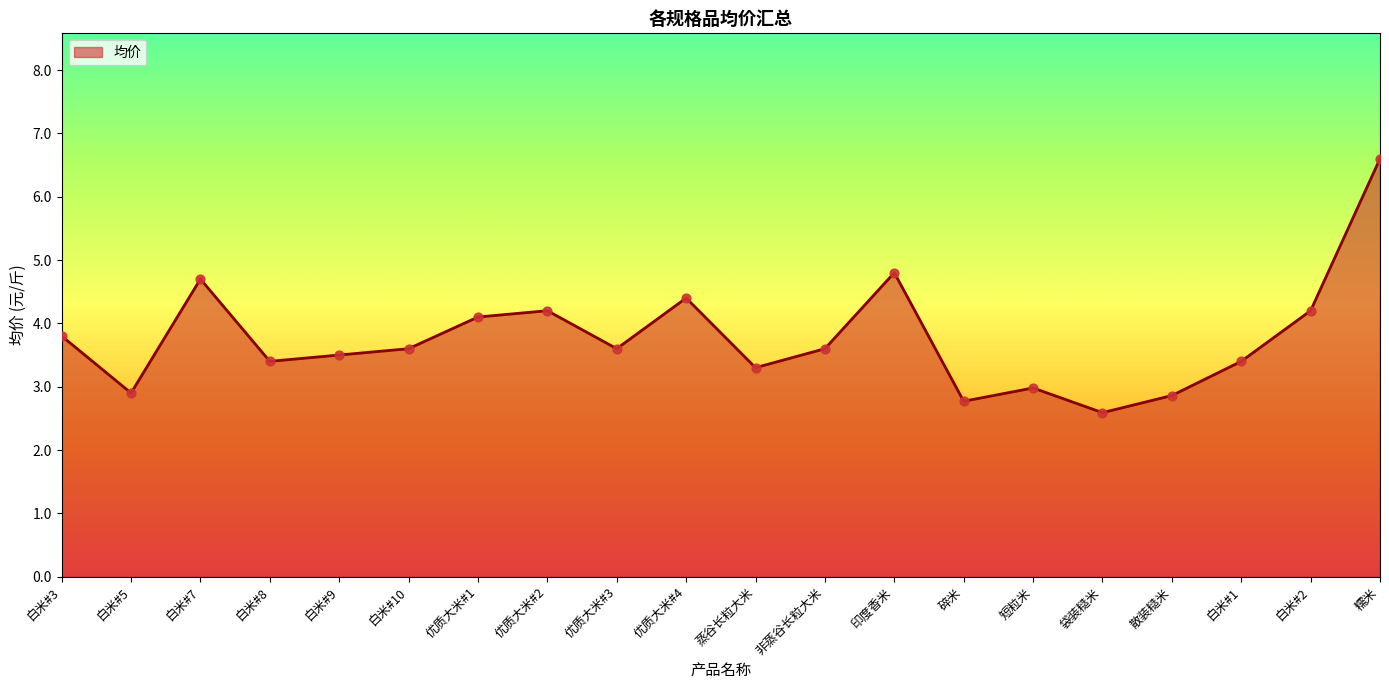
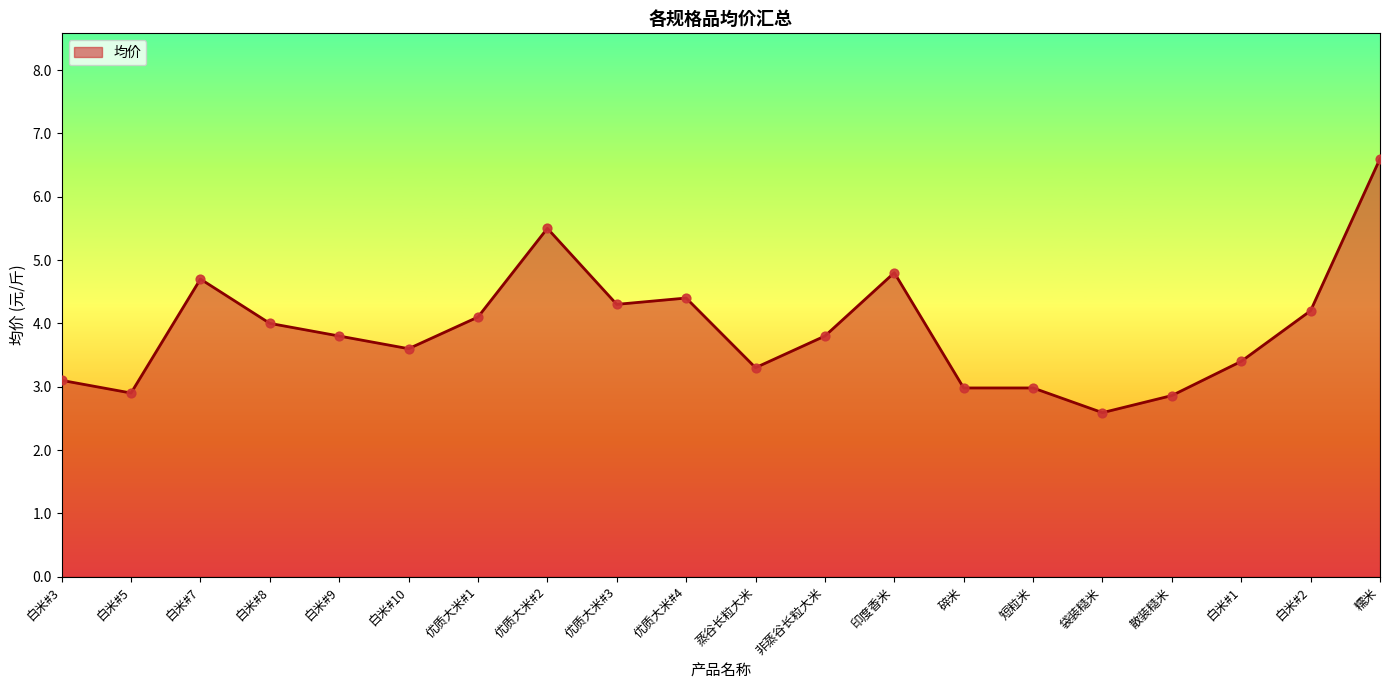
白米#3: 3.8 -> 3.1
白米#8: 3.4 -> 4.0
白米#9: 3.5 -> 3.8
优质大米#2: 4.2 -> 5.5
优质大米#3: 3.6 -> 4.3
非蒸谷长粒大米: 3.6 -> 3.8
碎米: 2.8 -> 3.0
